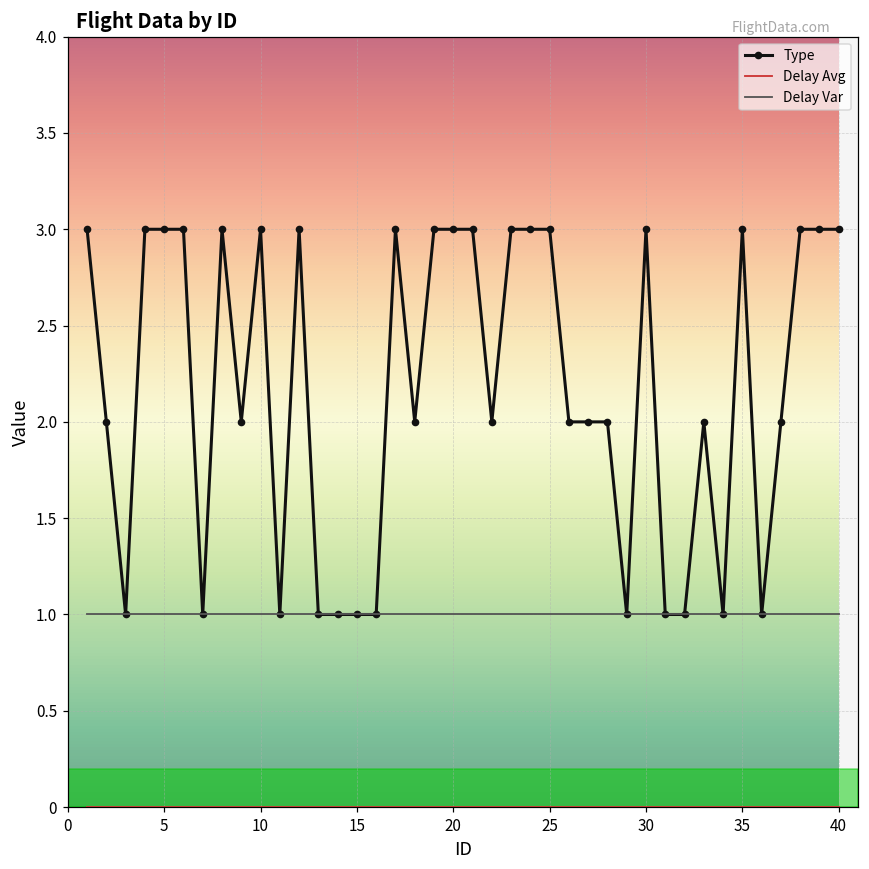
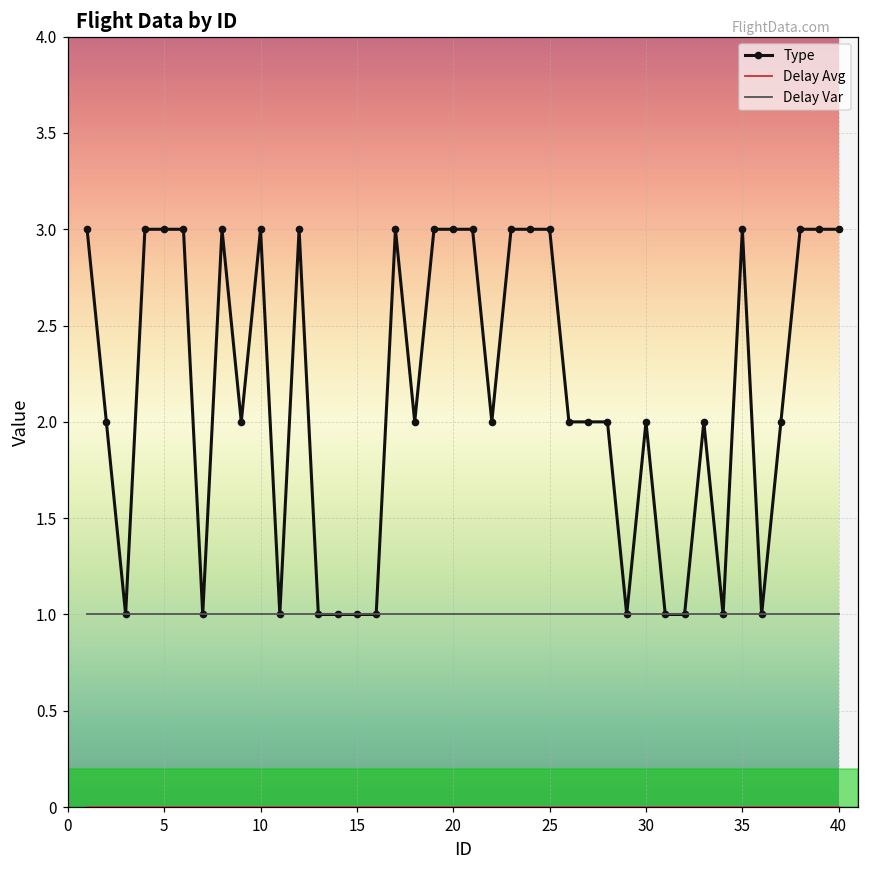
Type, 30: 3 -> 2
